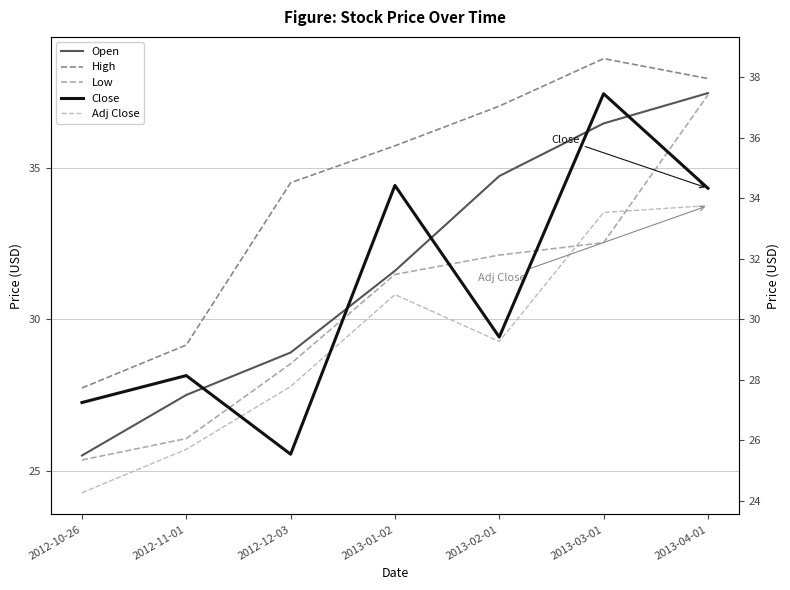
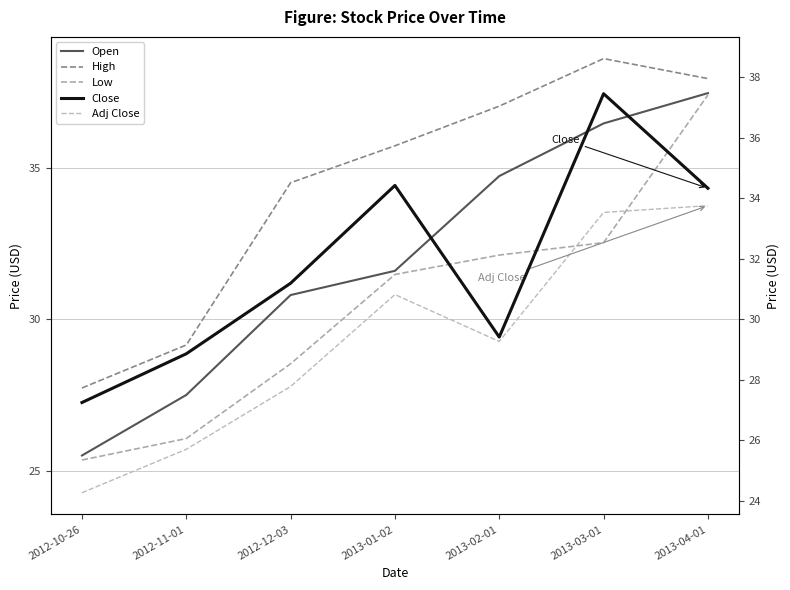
Close, 2012-11-01: 28.1 -> 28.9
Open, 2012-12-03: 28.9 -> 30.8
Close, 2012-12-03: 25.5 -> 31.2
